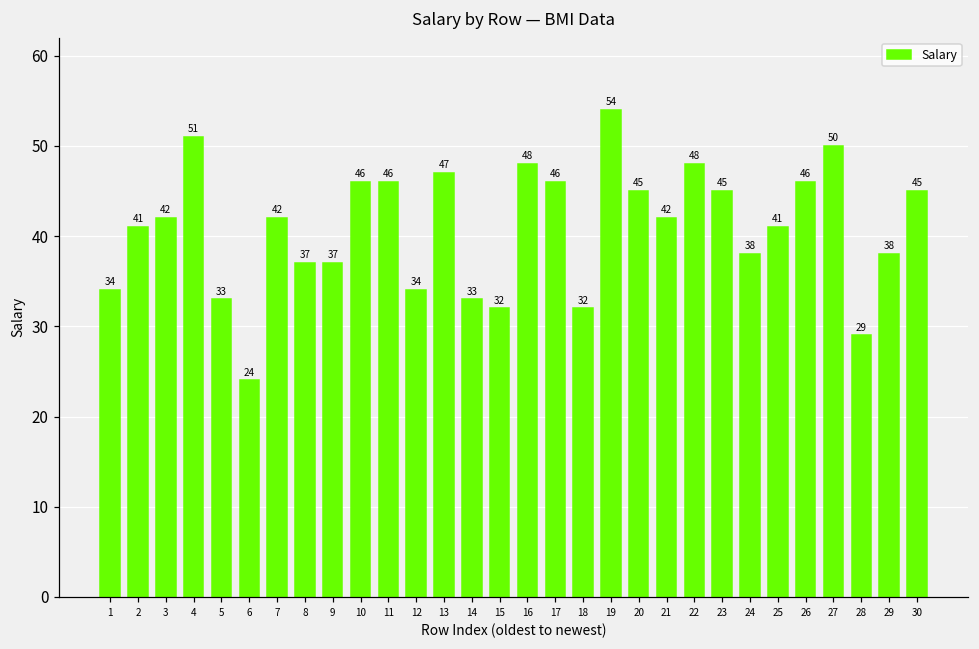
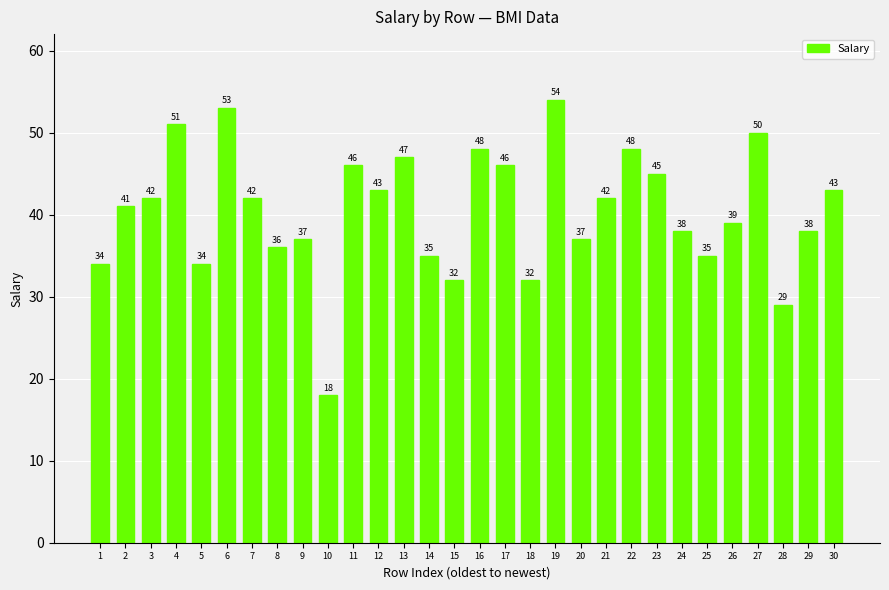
5: 33 -> 34
6: 24 -> 53
8: 37 -> 36
10: 46 -> 18
12: 34 -> 43
14: 33 -> 35
20: 45 -> 37
25: 41 -> 35
26: 46 -> 39
30: 45 -> 43
